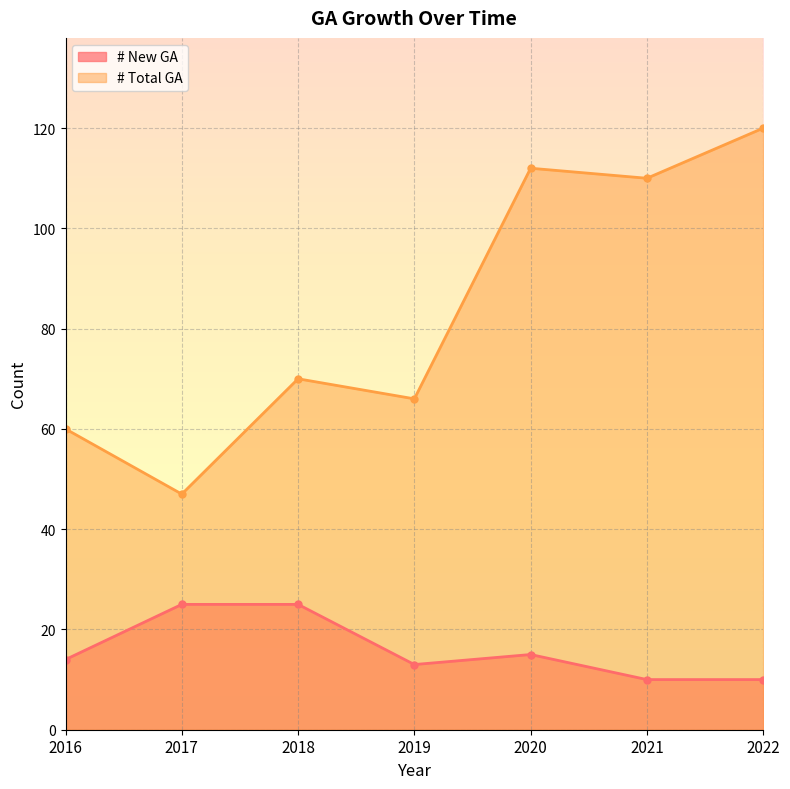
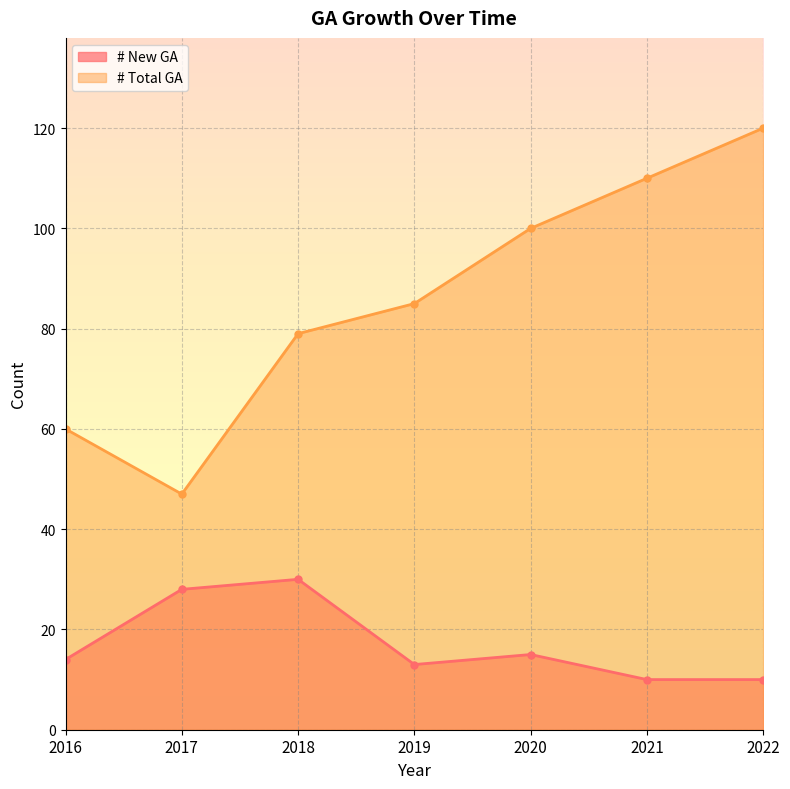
# New GA, 2017: 25 -> 28
# New GA, 2018: 25 -> 30
# Total GA, 2018: 70 -> 79
# Total GA, 2019: 66 -> 85
# Total GA, 2020: 112 -> 100
